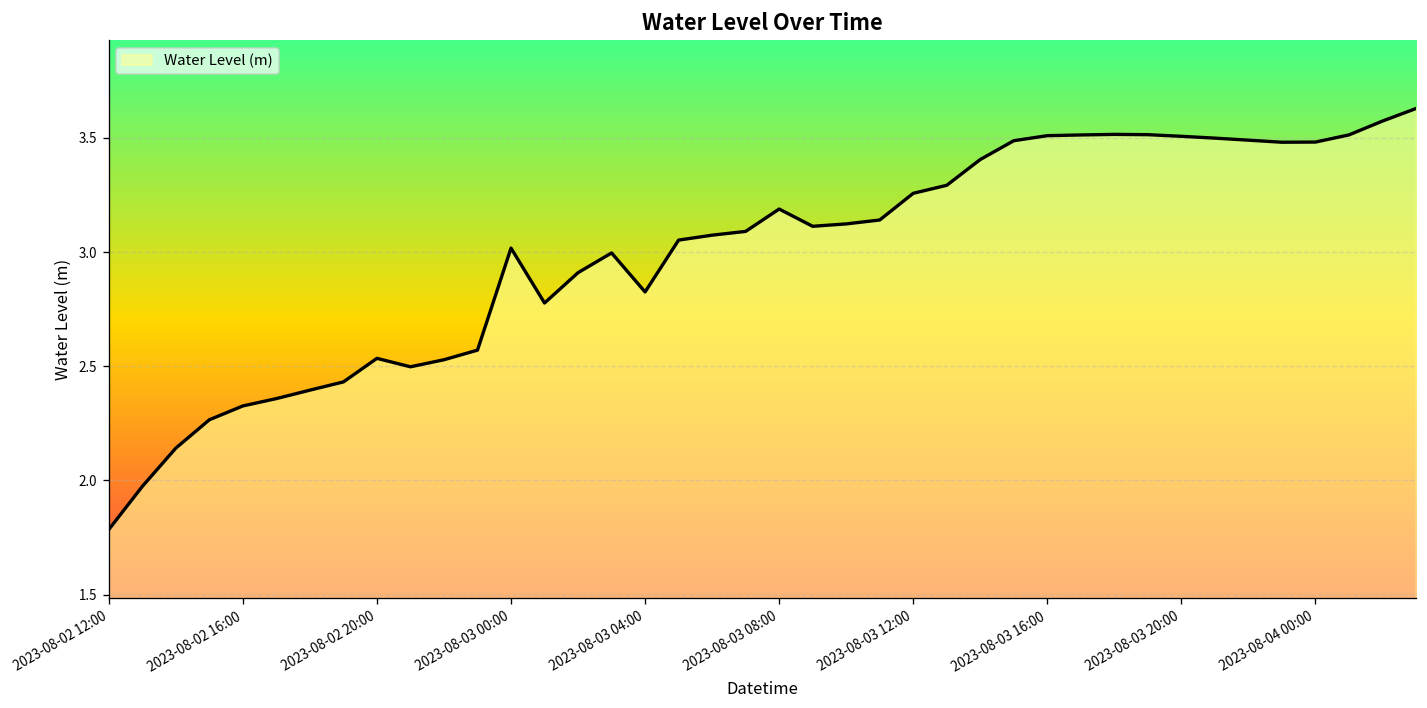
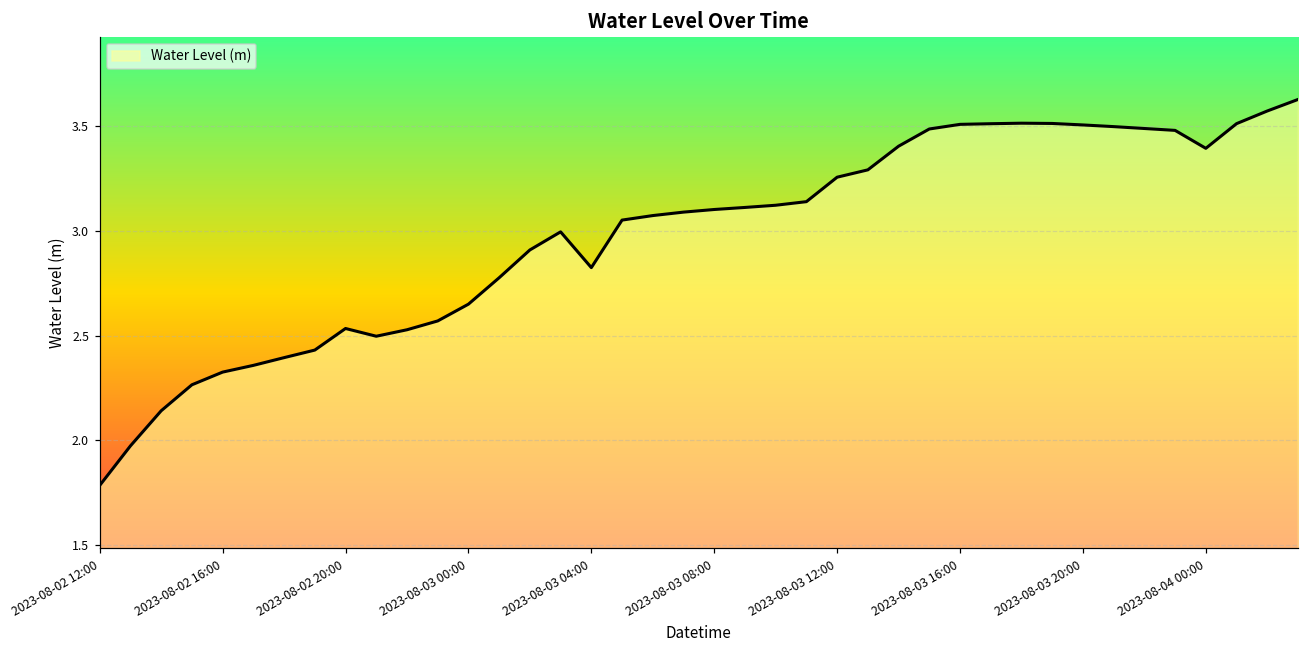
2023-08-03 00:00: 3.02 -> 2.65
2023-08-03 08:00: 3.19 -> 3.10
2023-08-04 00:00: 3.48 -> 3.40
